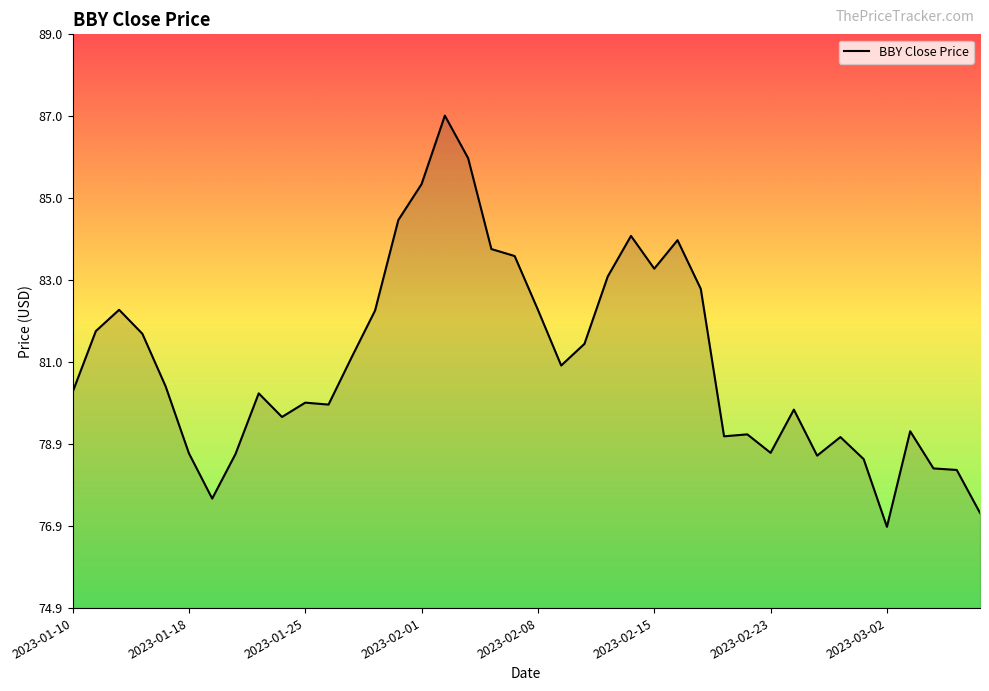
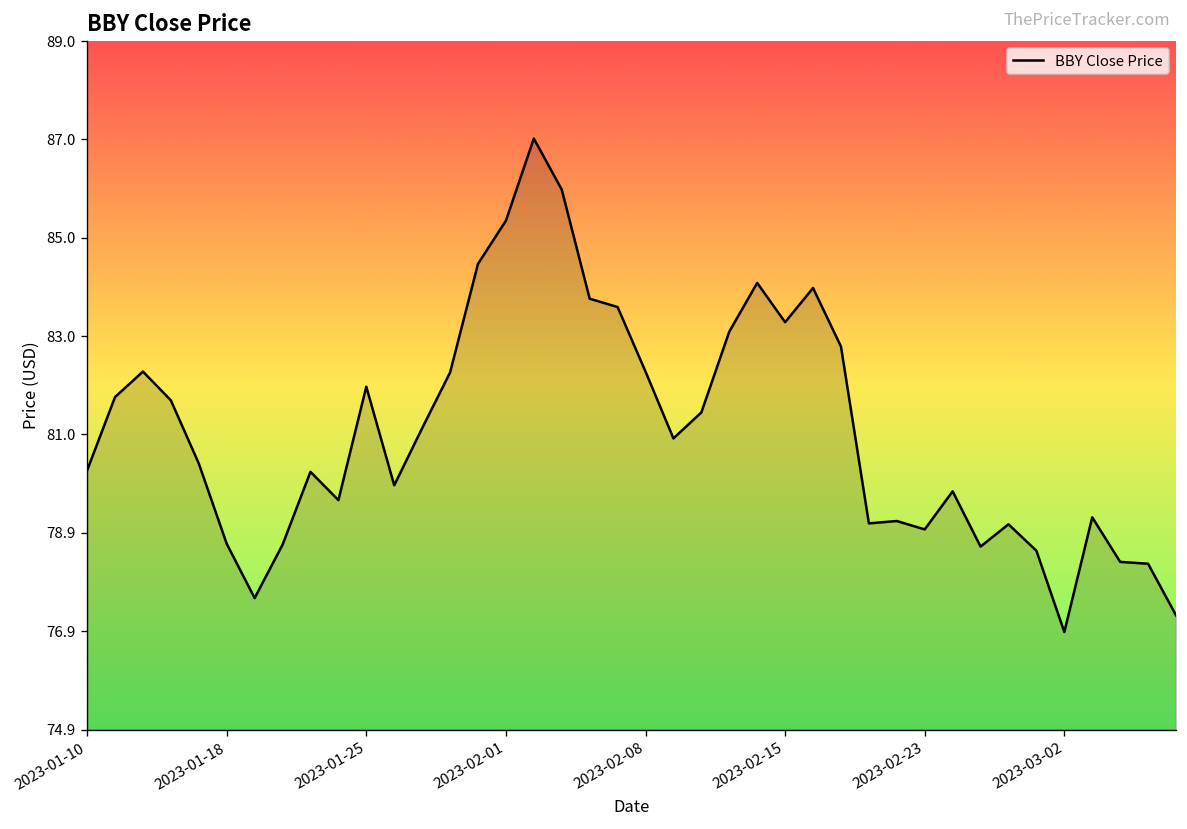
2023-01-25: 80.0 -> 81.9
2023-02-23: 78.7 -> 79.0
